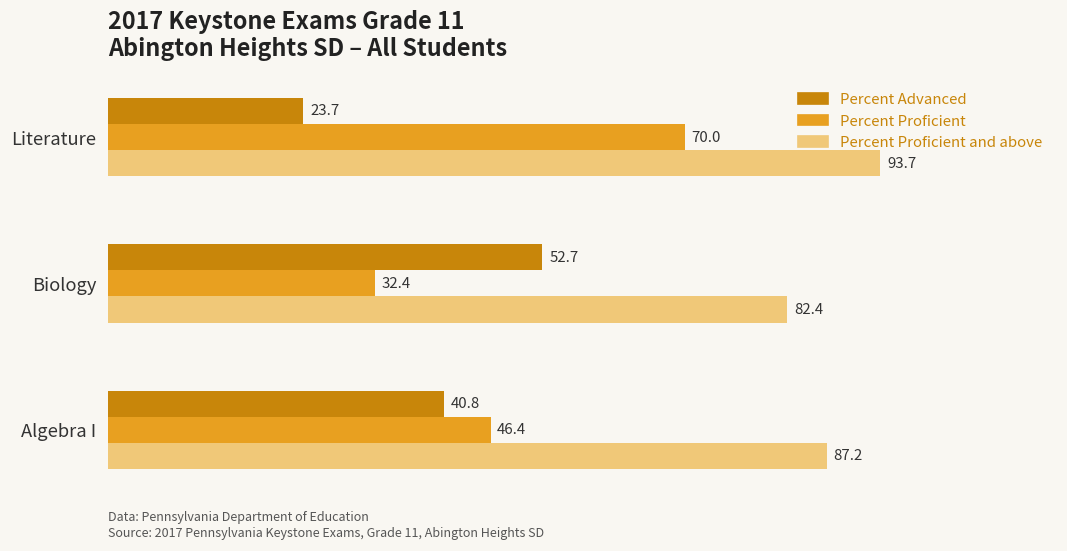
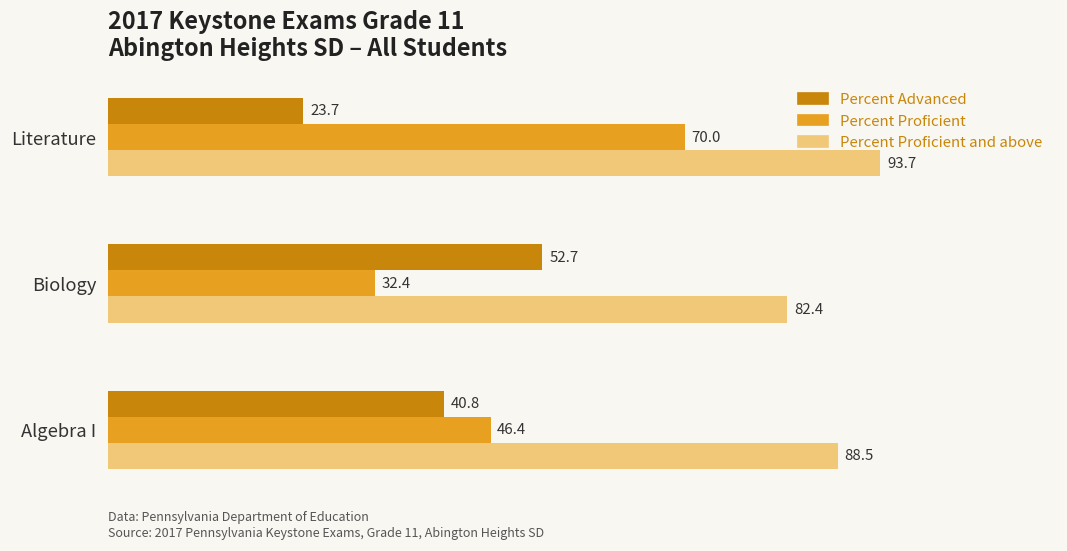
Percent Proficient and above, Algebra I: 87.2 -> 88.5
